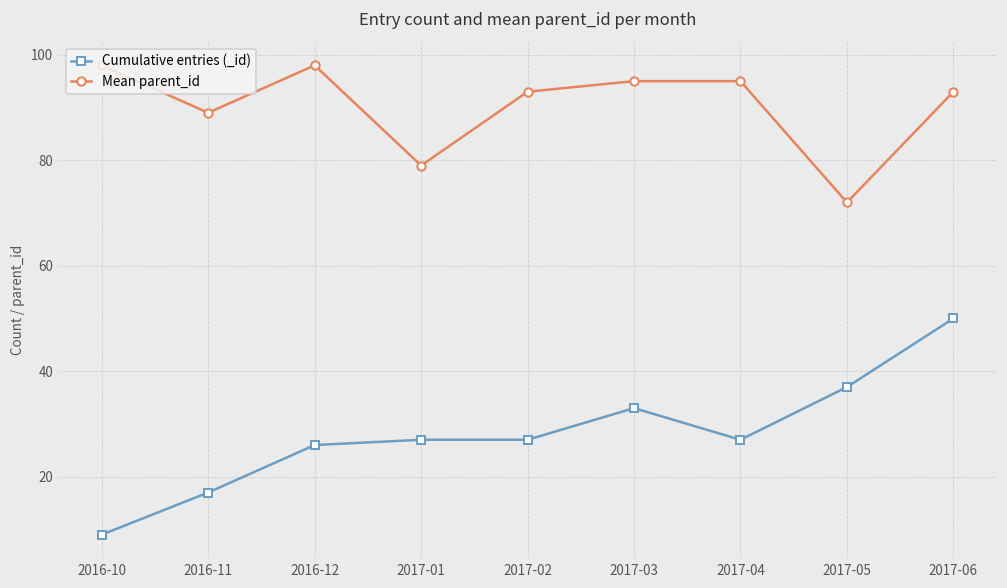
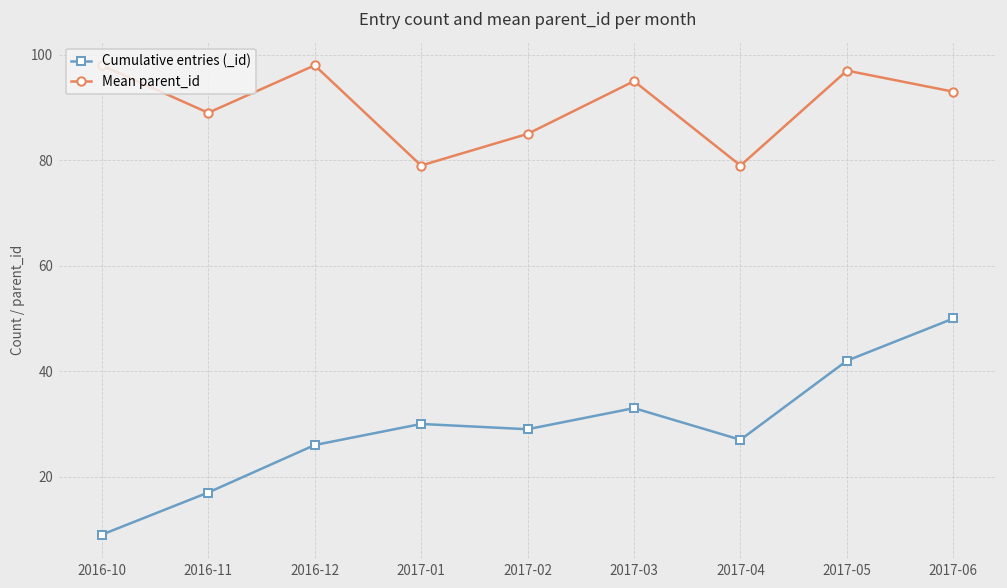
Cumulative entries (_id), 2017-01: 27 -> 30
Cumulative entries (_id), 2017-02: 27 -> 29
Mean parent_id, 2017-02: 93 -> 85
Mean parent_id, 2017-04: 95 -> 79
Cumulative entries (_id), 2017-05: 37 -> 42
Mean parent_id, 2017-05: 72 -> 97
